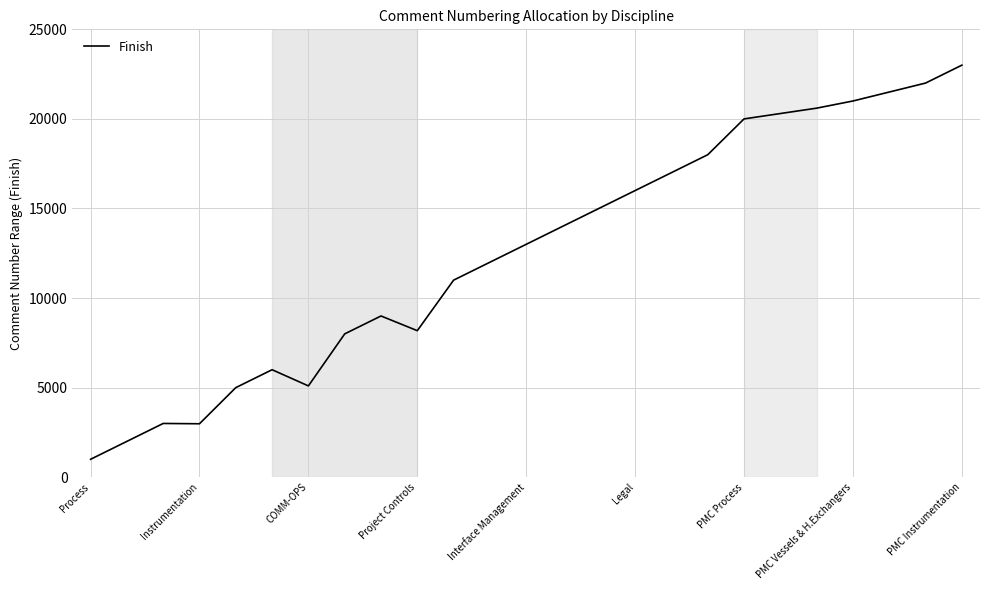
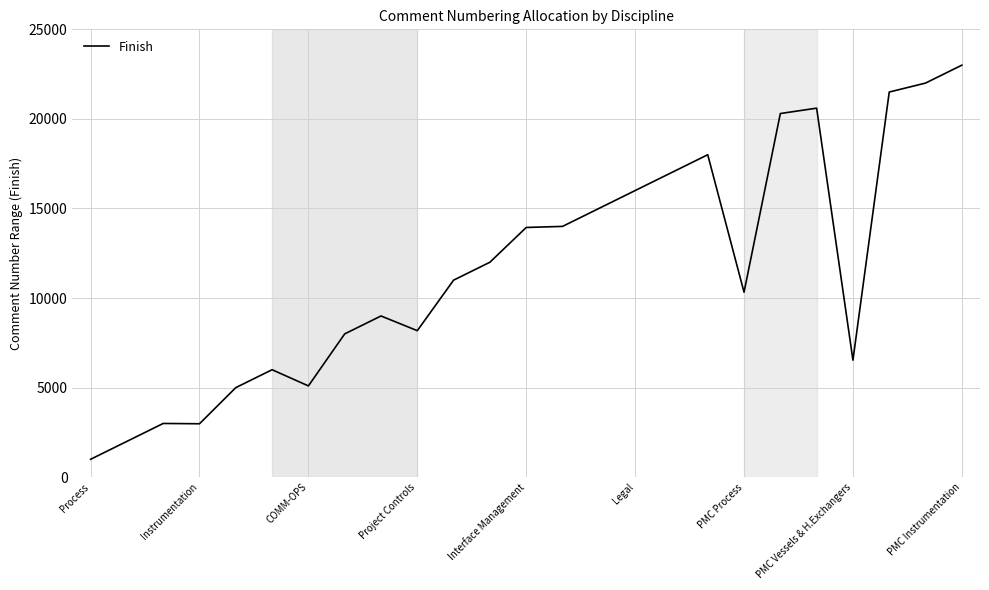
Interface Management: 13000 -> 13900
PMC Process: 20000 -> 10300
PMC Vessels & H.Exchangers: 21000 -> 6500
